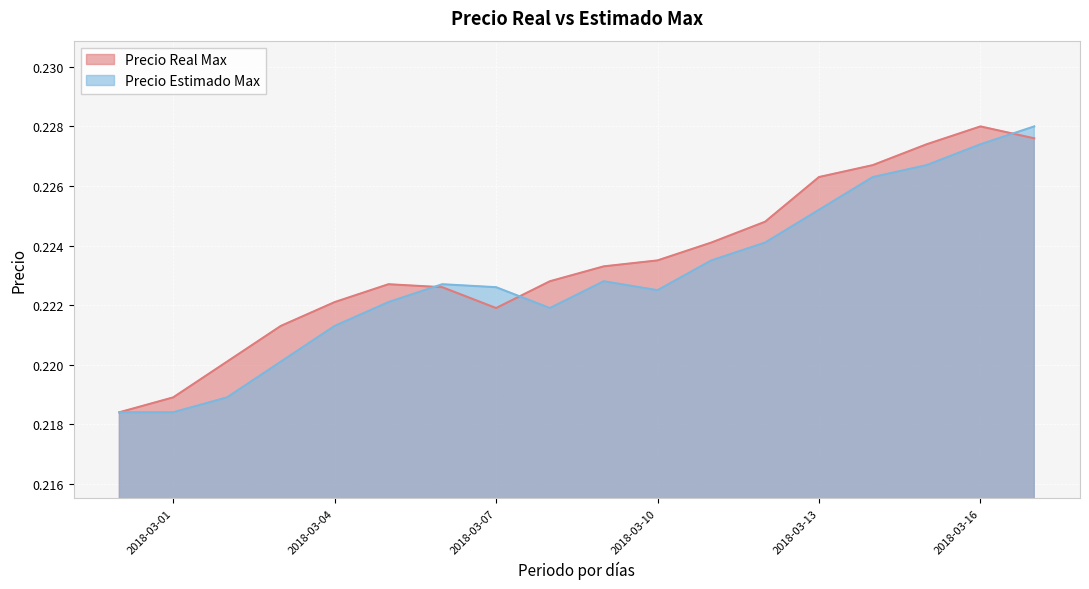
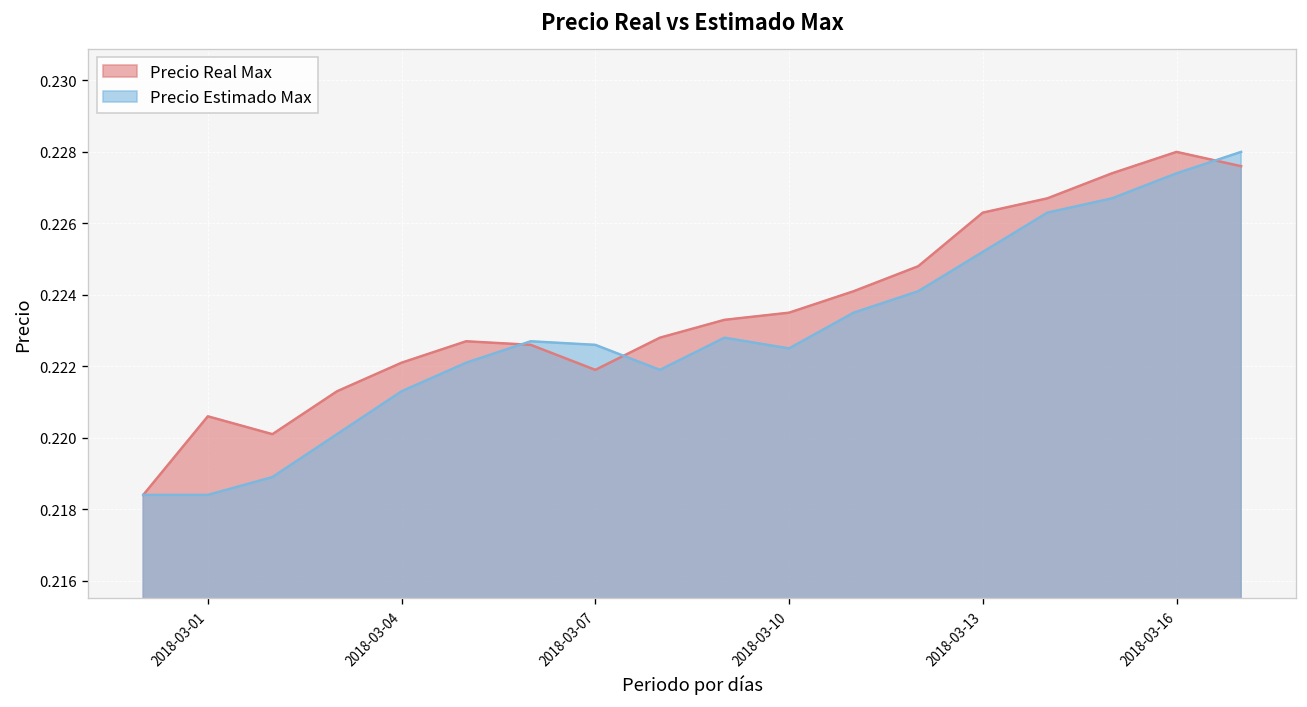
Precio Real Max, 2018-03-01: 0.2189 -> 0.2206
